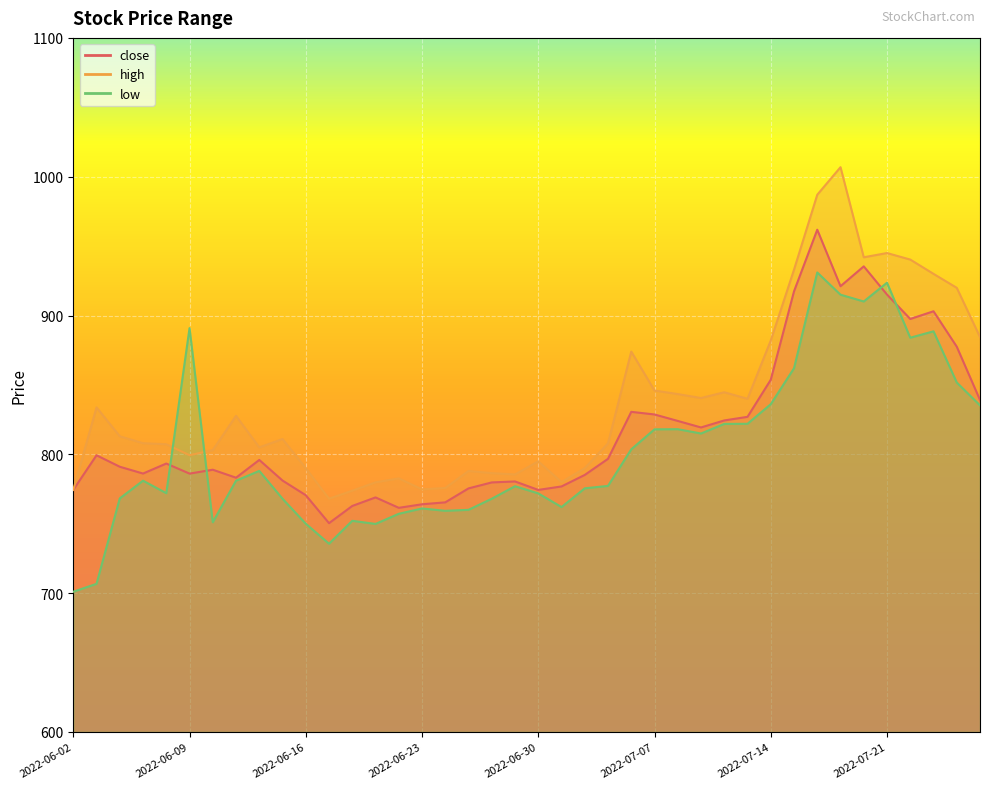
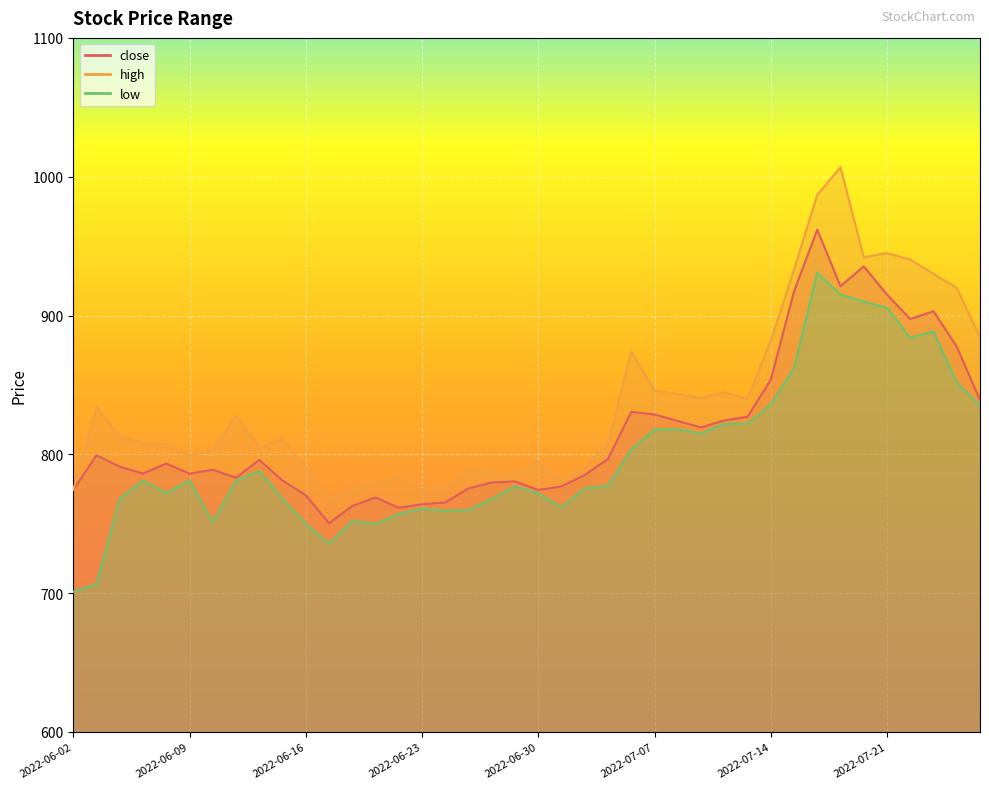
low, 2022-06-09: 891 -> 781
low, 2022-07-21: 924 -> 906
